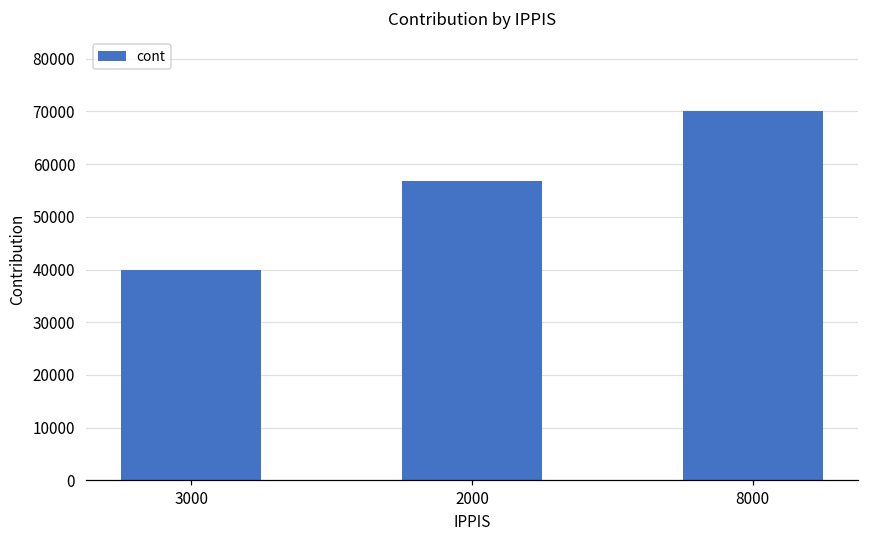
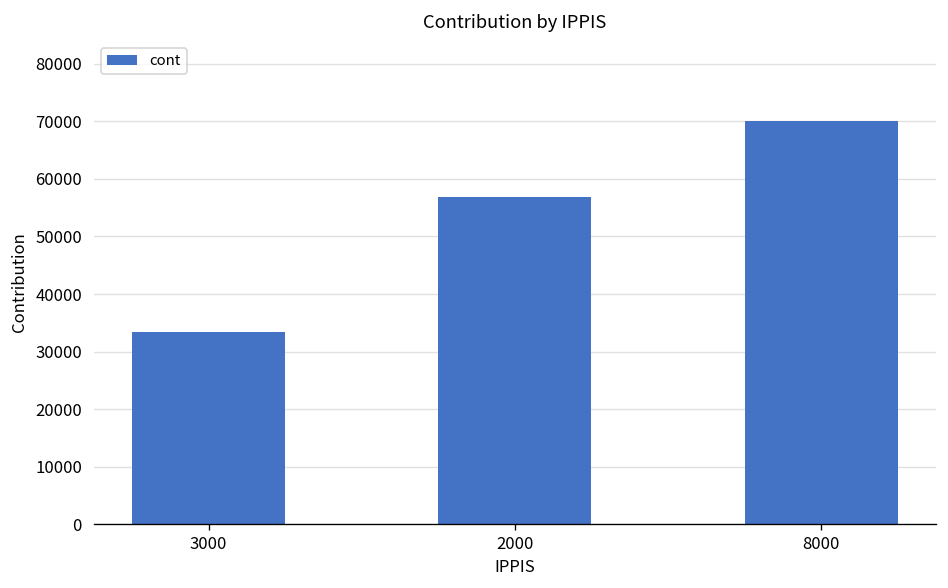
3000: 40000 -> 33000
